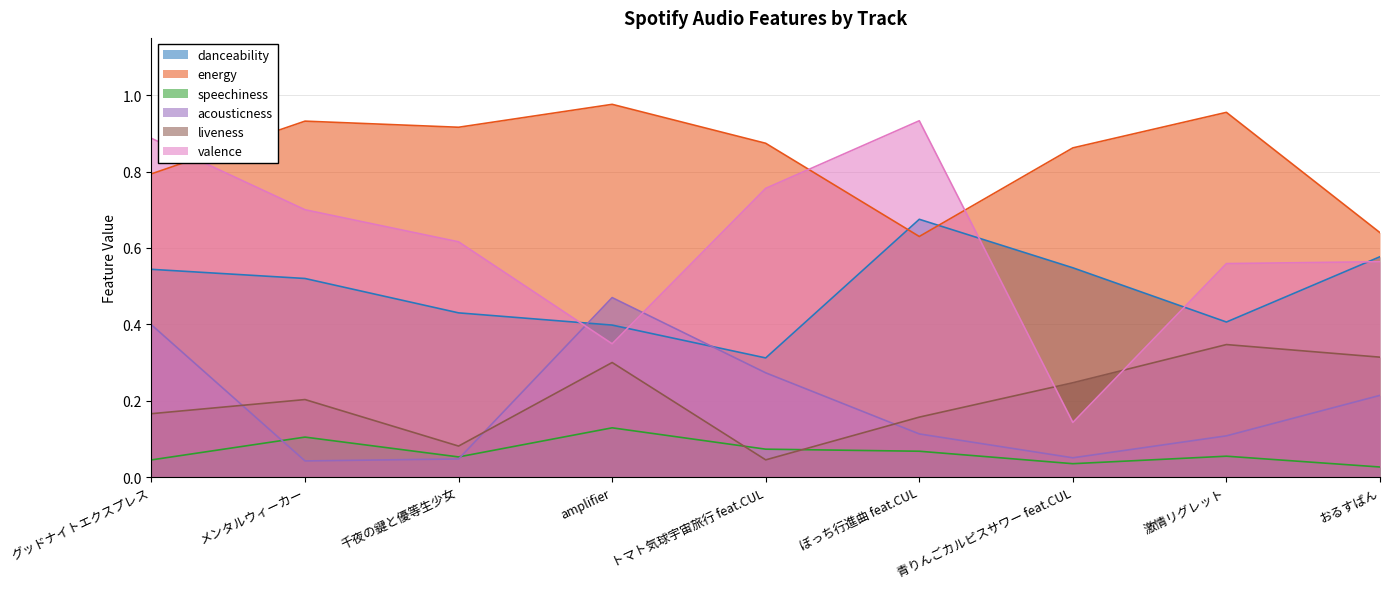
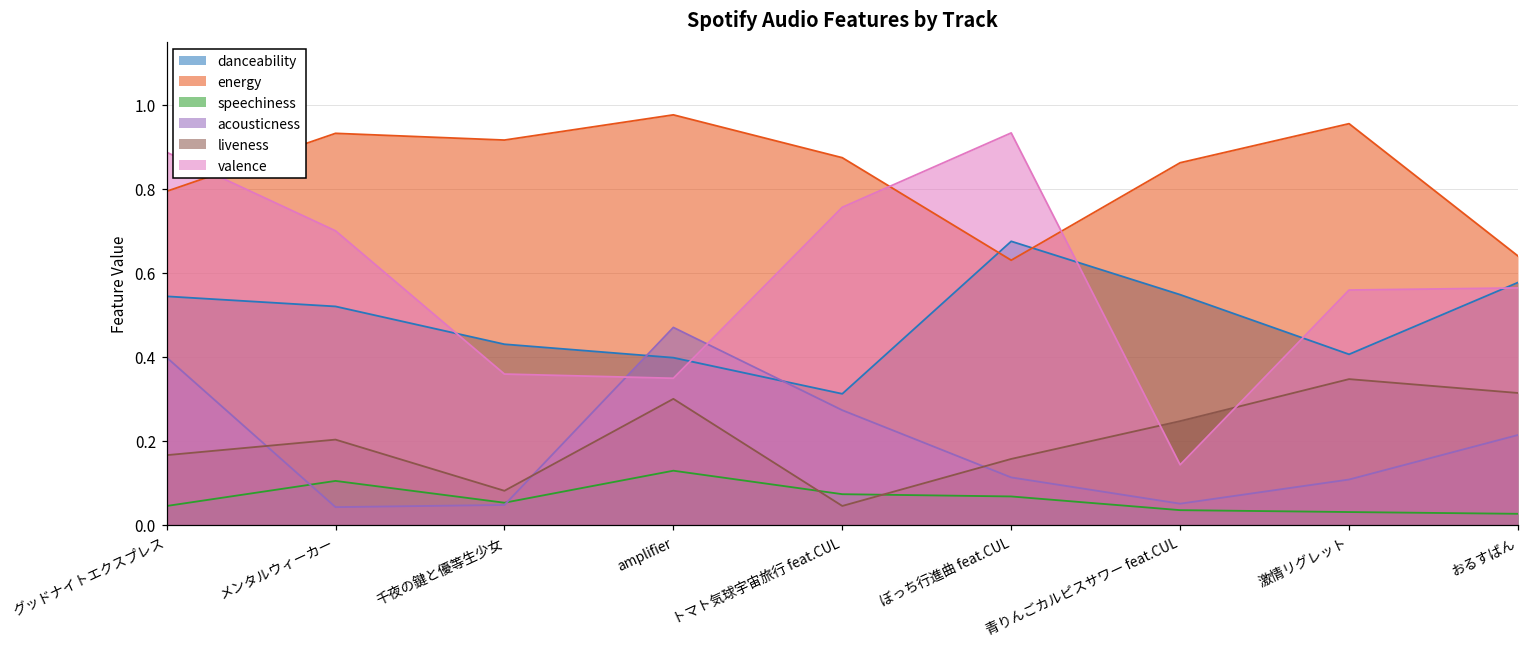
valence, 千夜の鍵と優等生少女: 0.62 -> 0.36
speechiness, 激情リグレット: 0.05 -> 0.03
